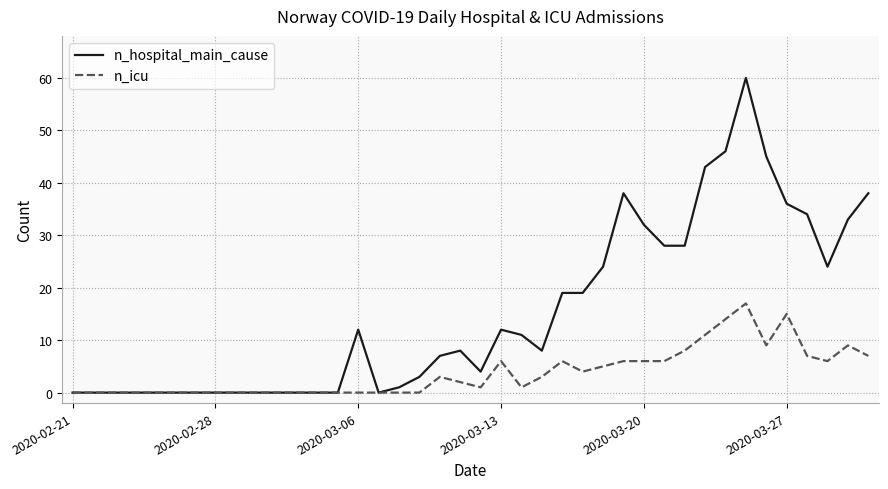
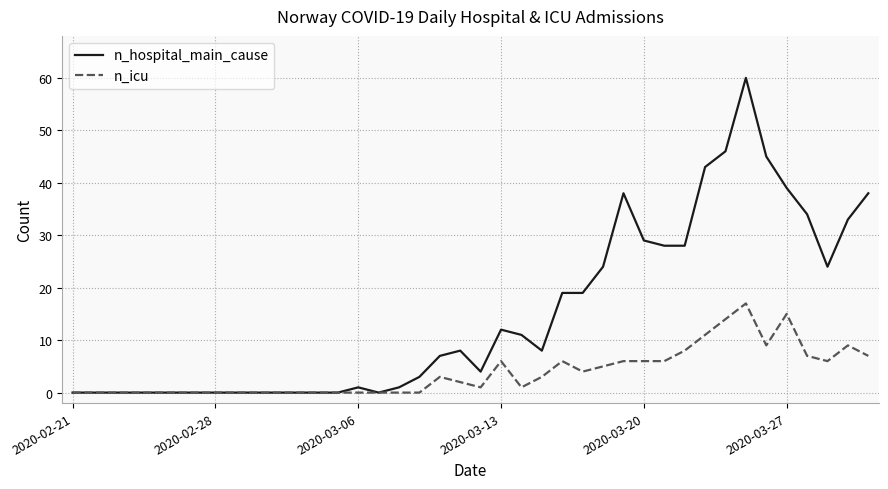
n_hospital_main_cause, 2020-03-06: 12 -> 1
n_hospital_main_cause, 2020-03-20: 32 -> 29
n_hospital_main_cause, 2020-03-27: 36 -> 39
